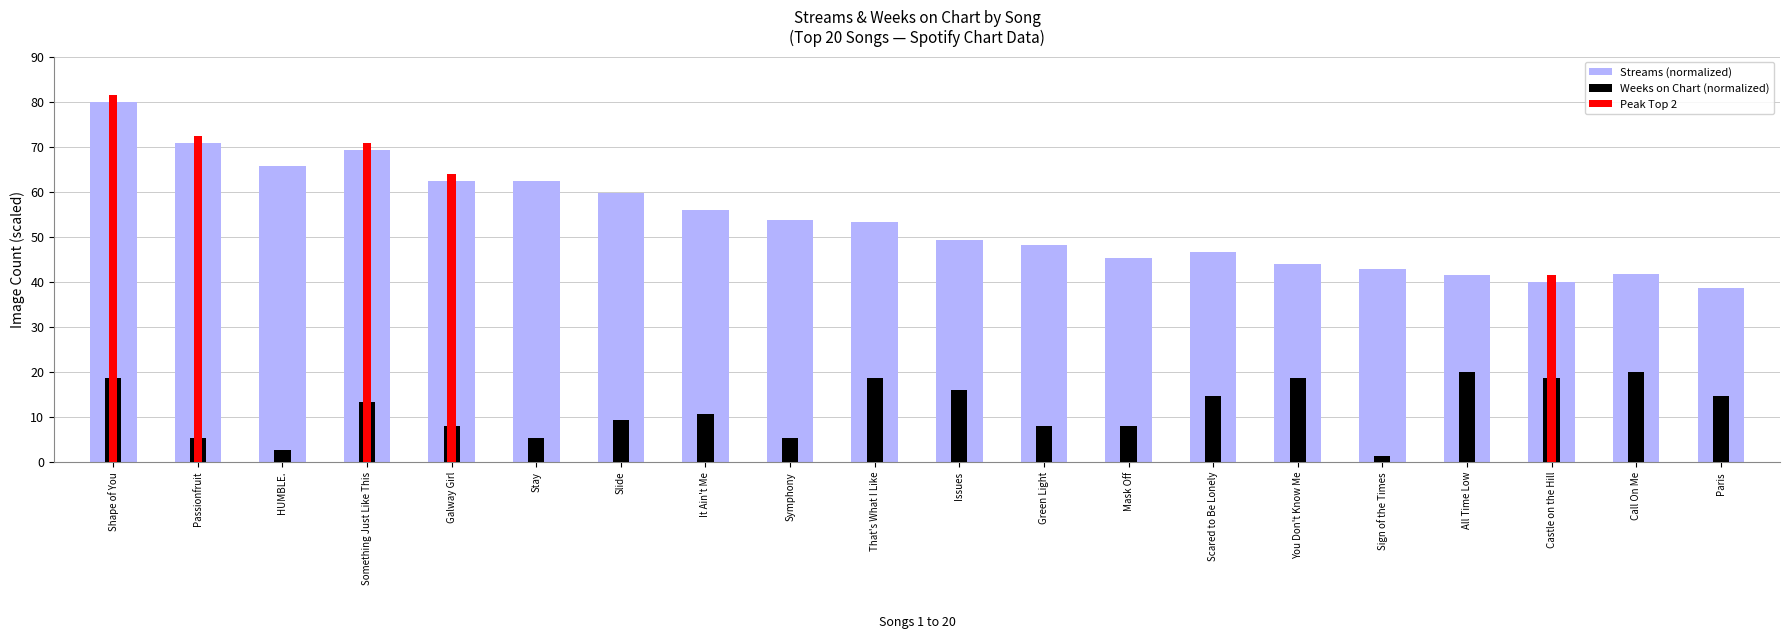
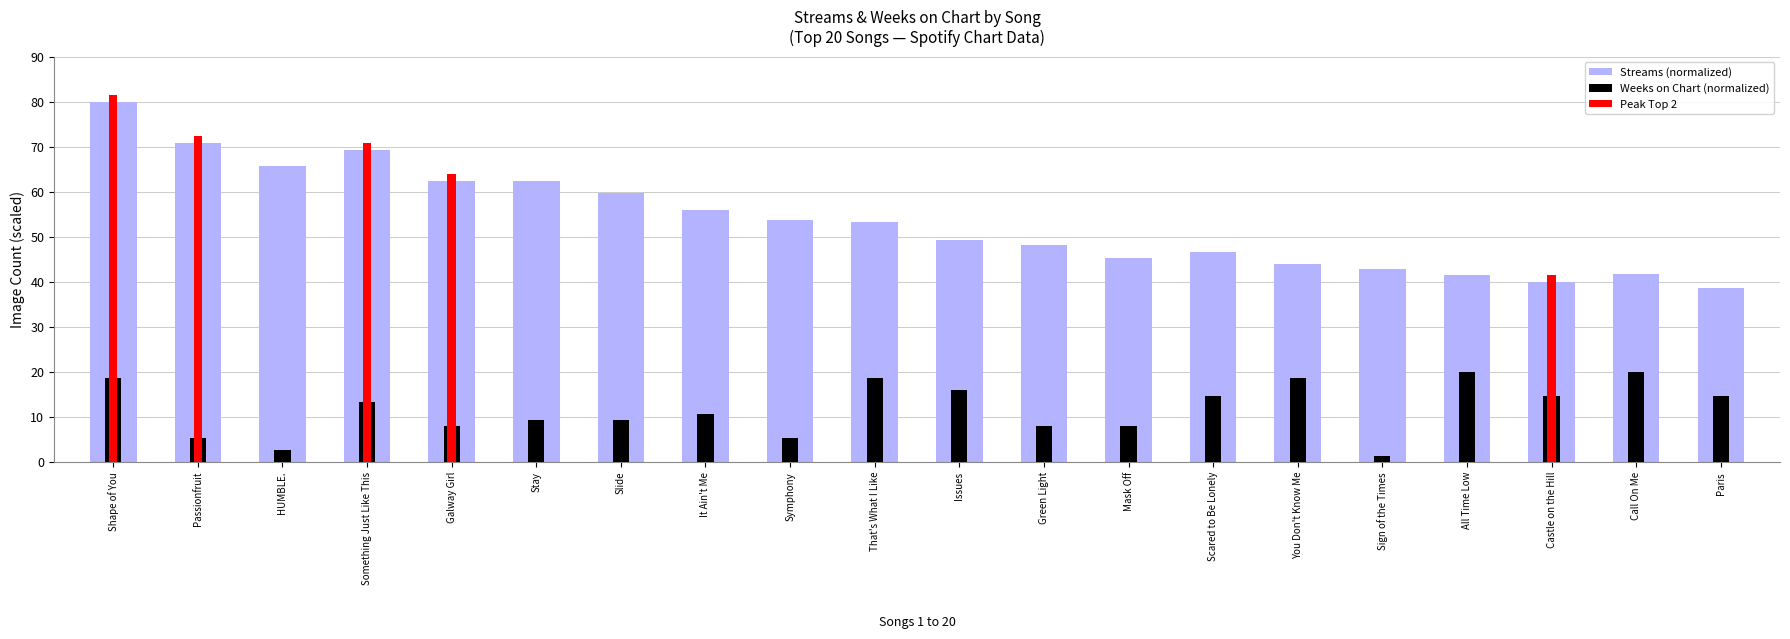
Weeks on Chart (normalized), Stay: 5 -> 9
Weeks on Chart (normalized), Castle on the Hill: 19 -> 15
